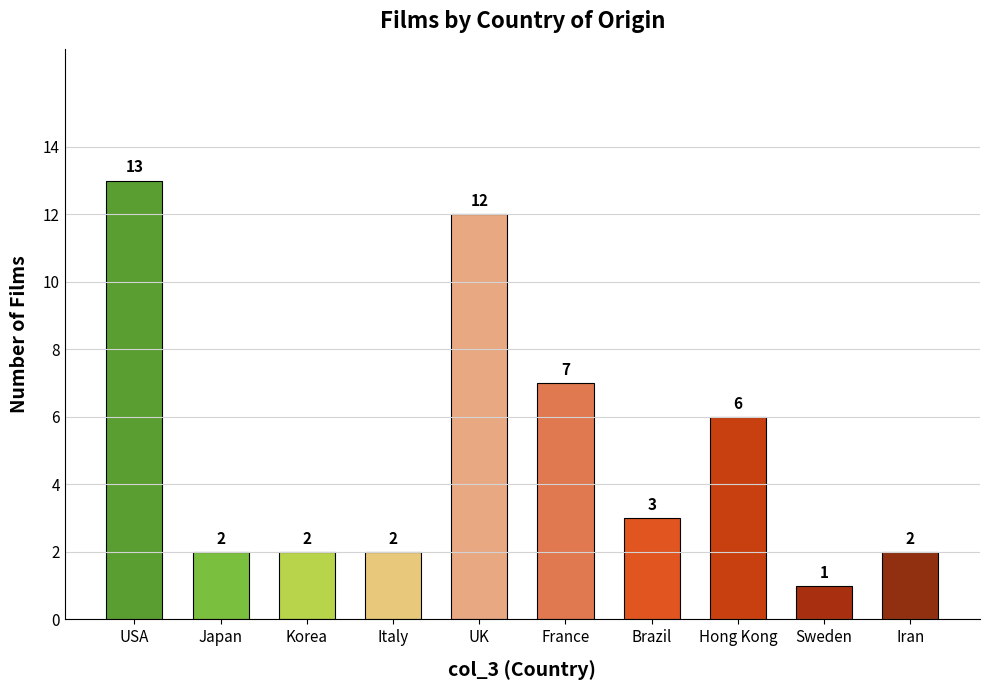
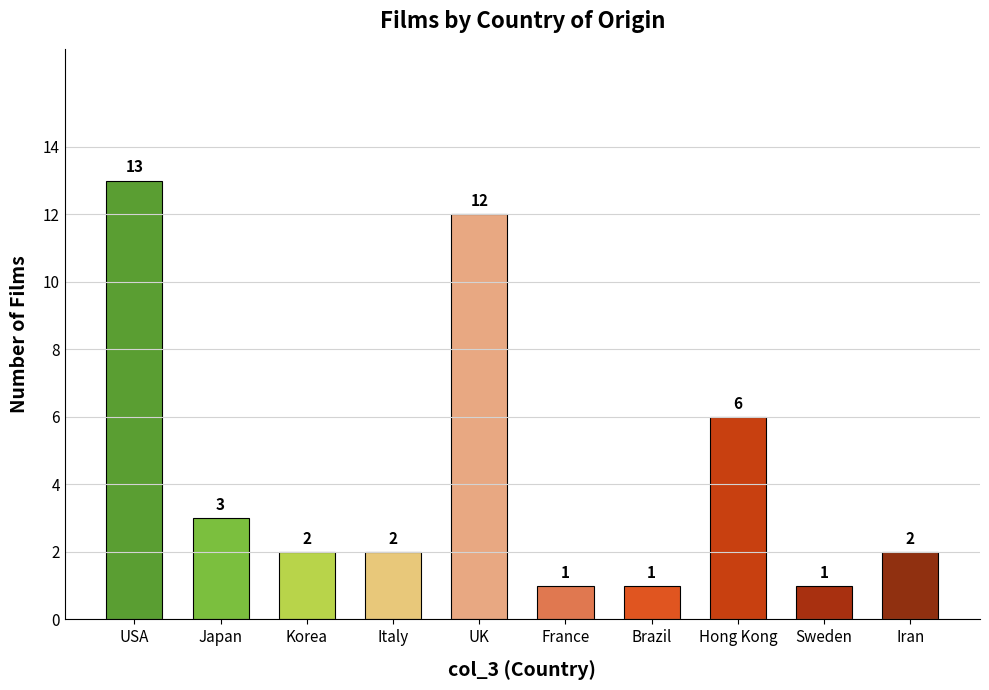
Japan: 2 -> 3
France: 7 -> 1
Brazil: 3 -> 1
